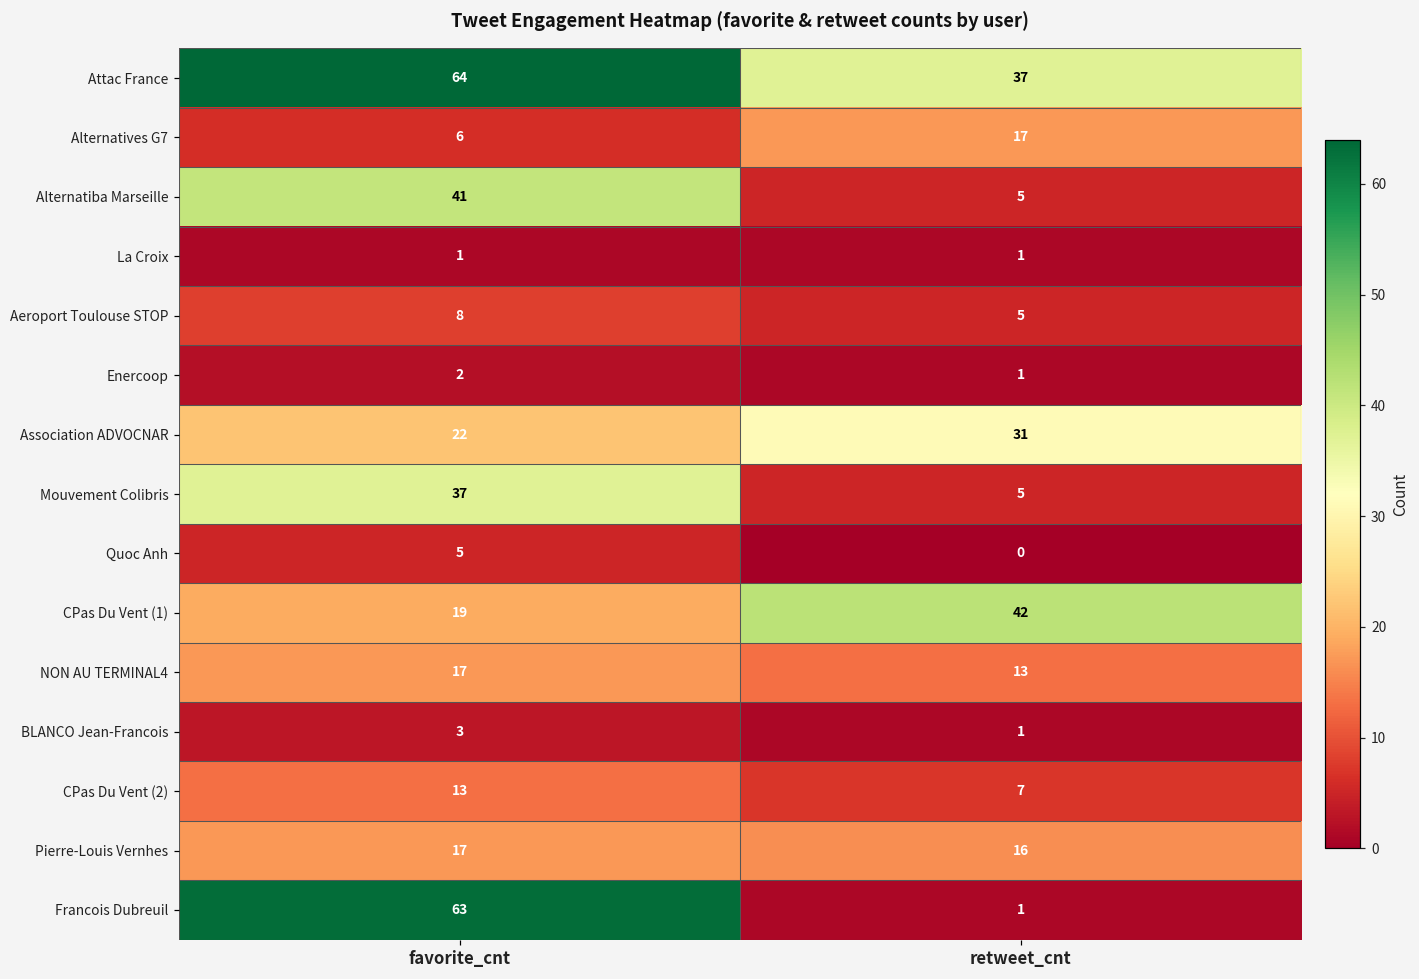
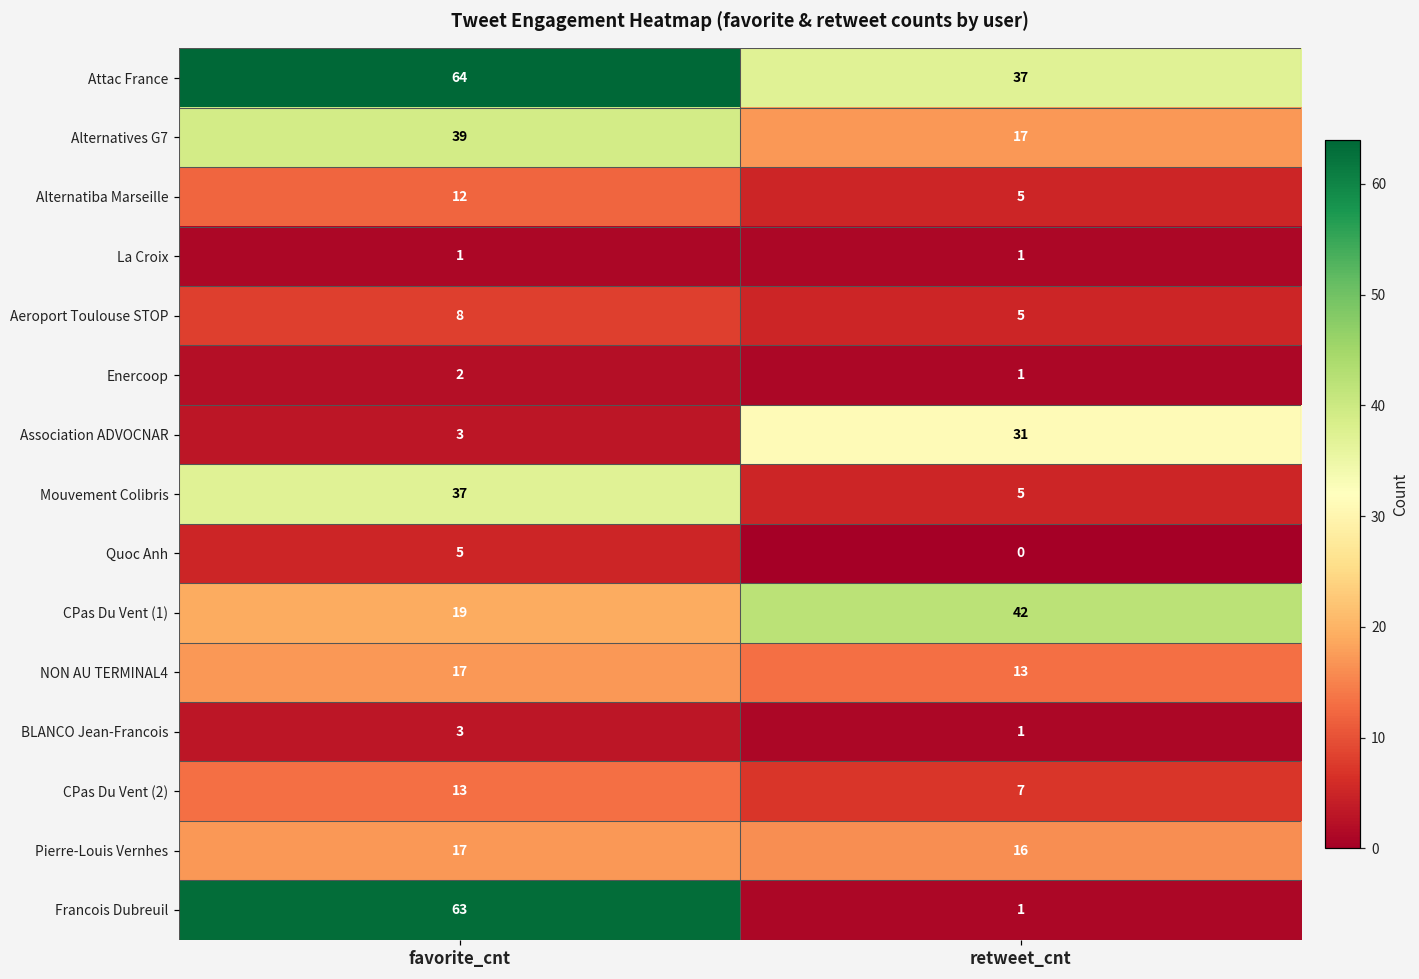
Alternatives G7, favorite_cnt: 6 -> 39
Alternatiba Marseille, favorite_cnt: 41 -> 12
Association ADVOCNAR, favorite_cnt: 22 -> 3
